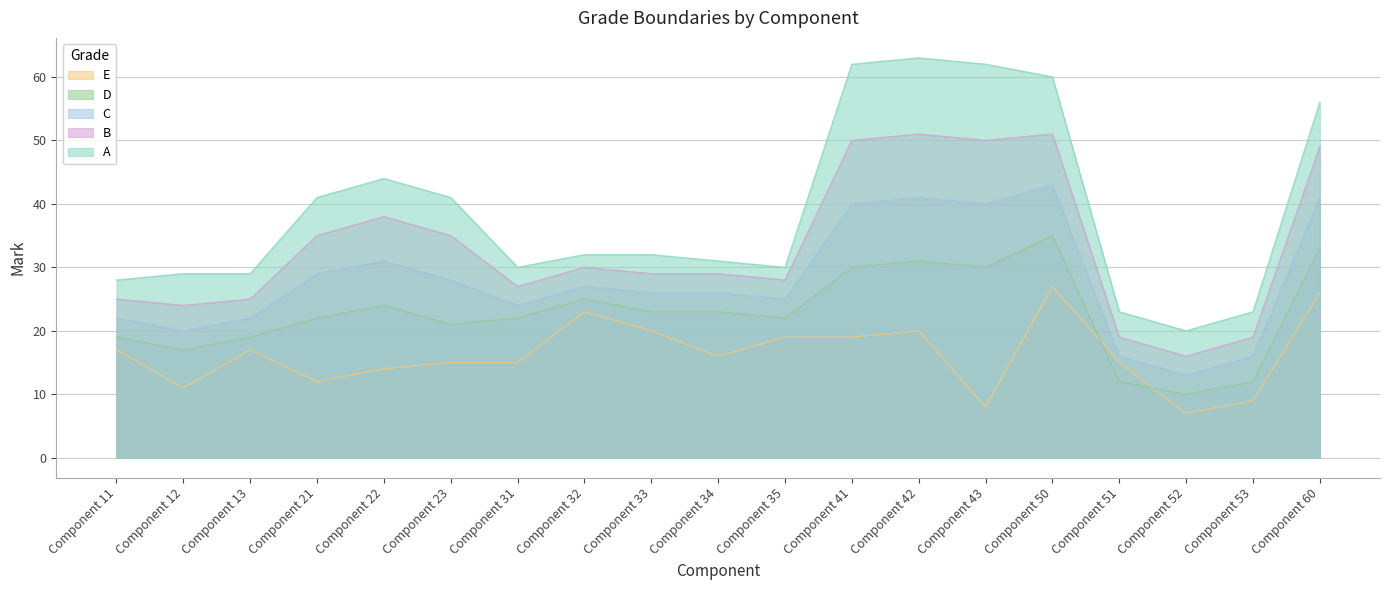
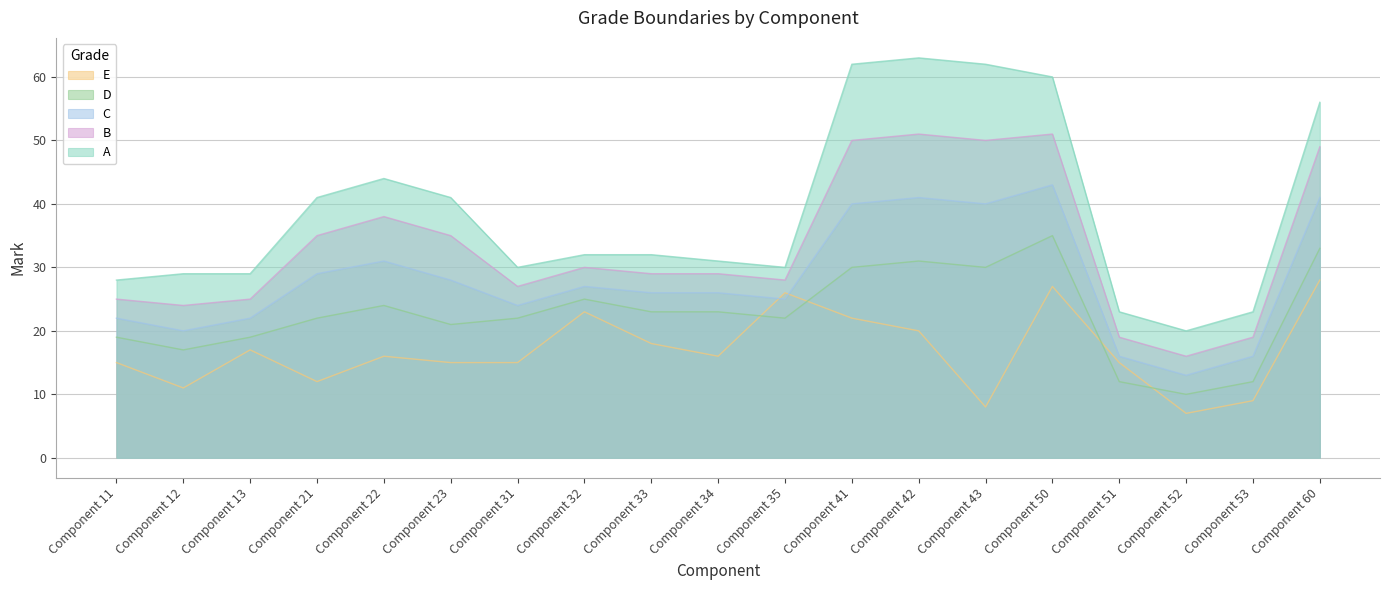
E, Component 11: 17 -> 15
E, Component 22: 14 -> 16
E, Component 33: 20 -> 18
E, Component 35: 19 -> 26
E, Component 41: 19 -> 22
E, Component 60: 26 -> 28
